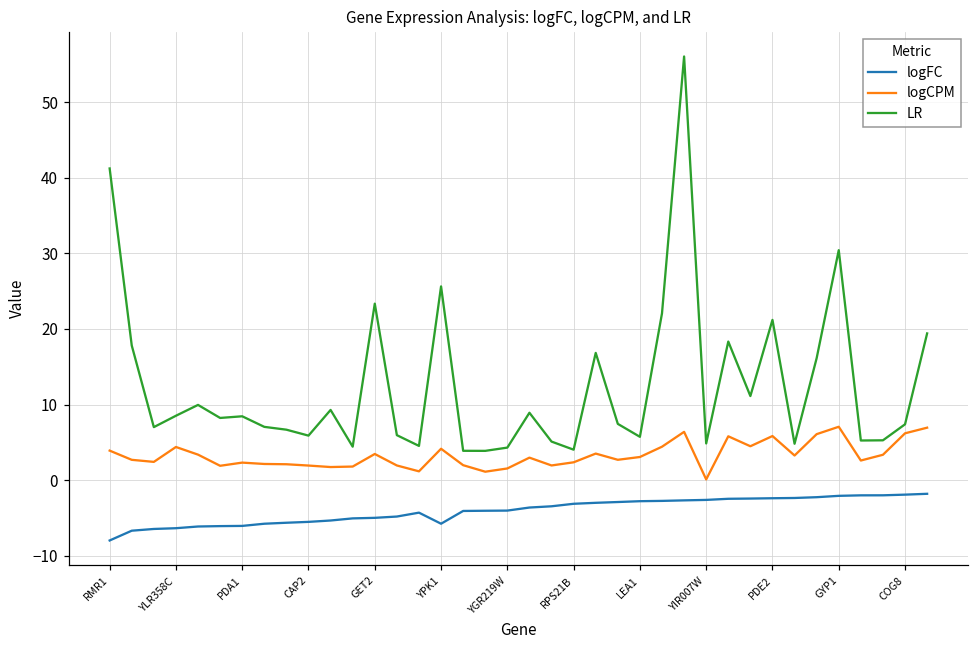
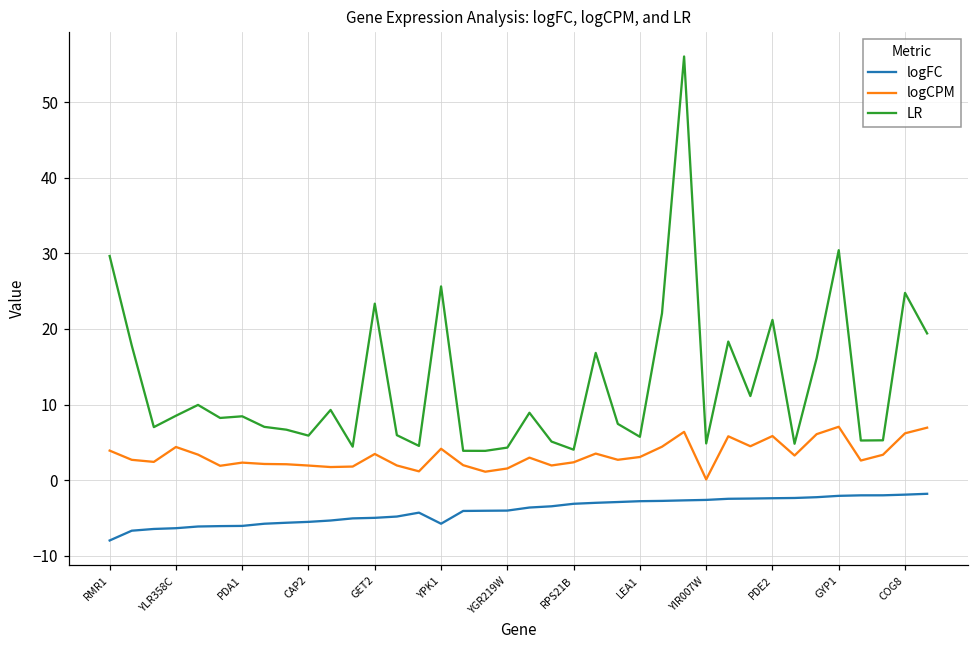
LR, RMR1: 41 -> 30
LR, COG8: 7 -> 25
